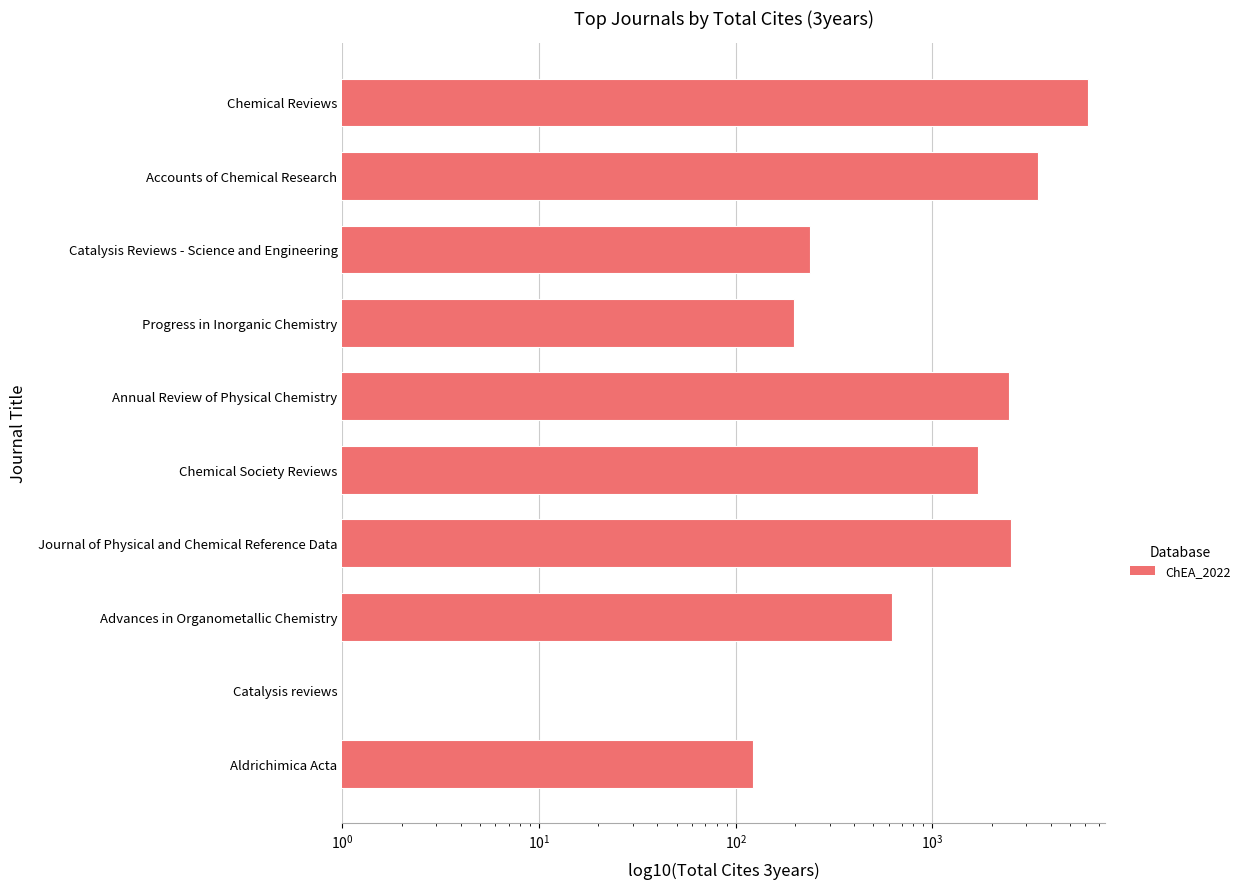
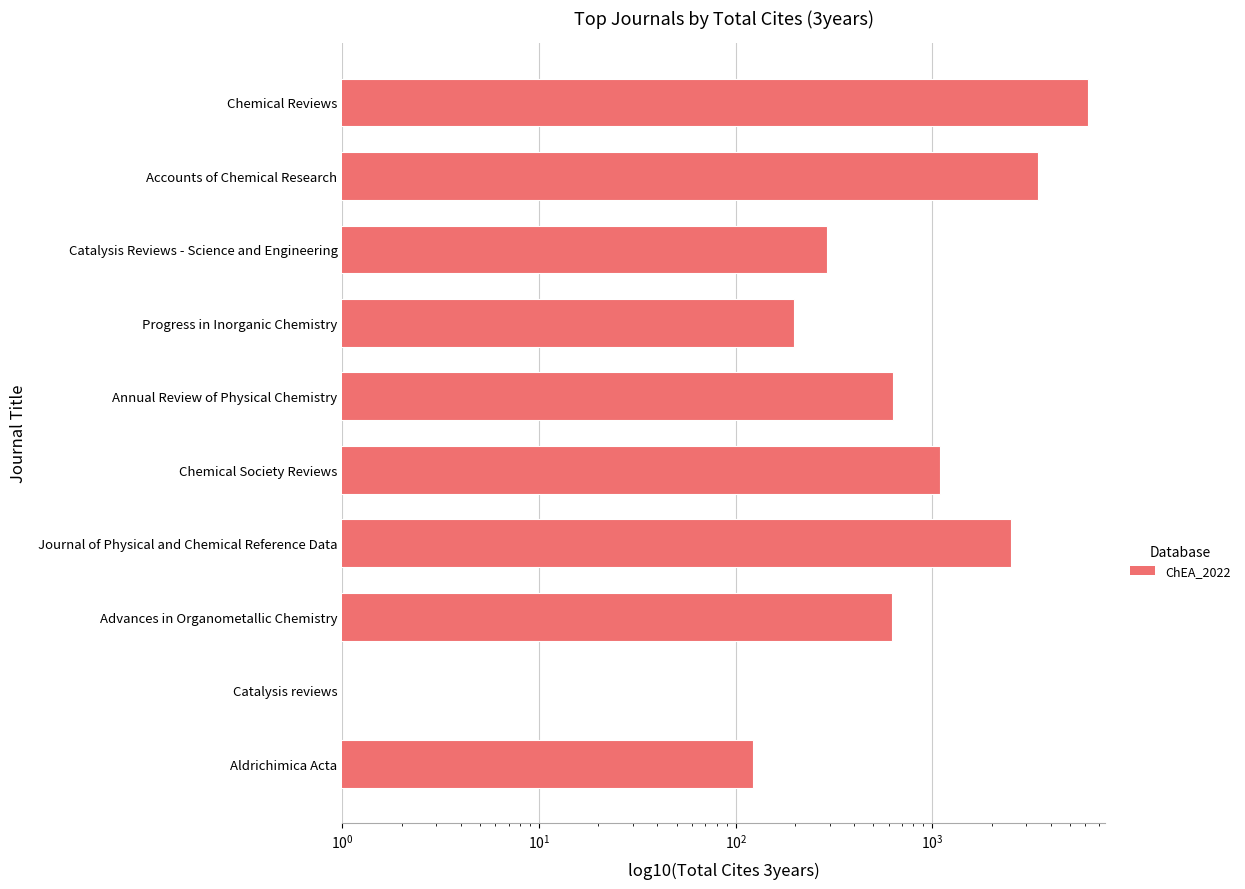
Catalysis Reviews - Science and Engineering: 240 -> 290
Annual Review of Physical Chemistry: 2500 -> 630
Chemical Society Reviews: 1700 -> 1100
